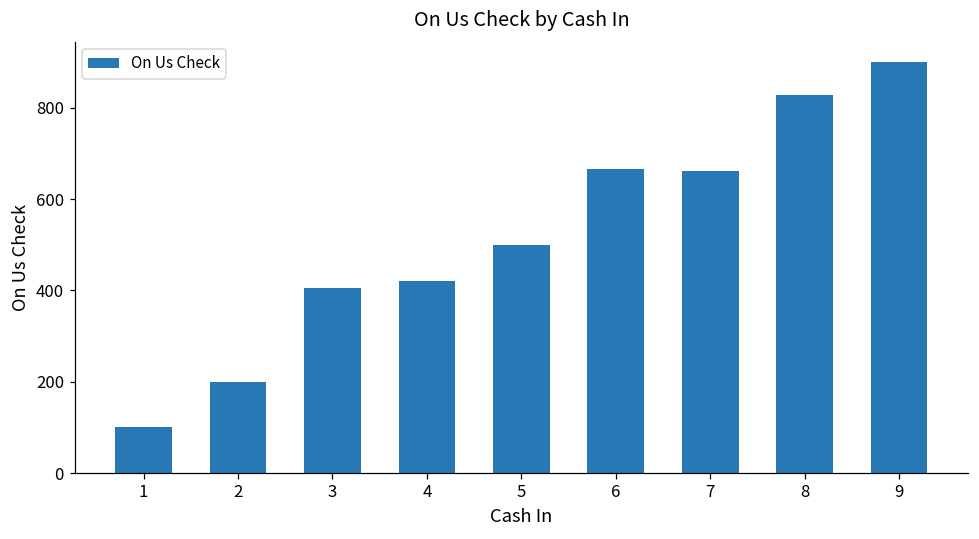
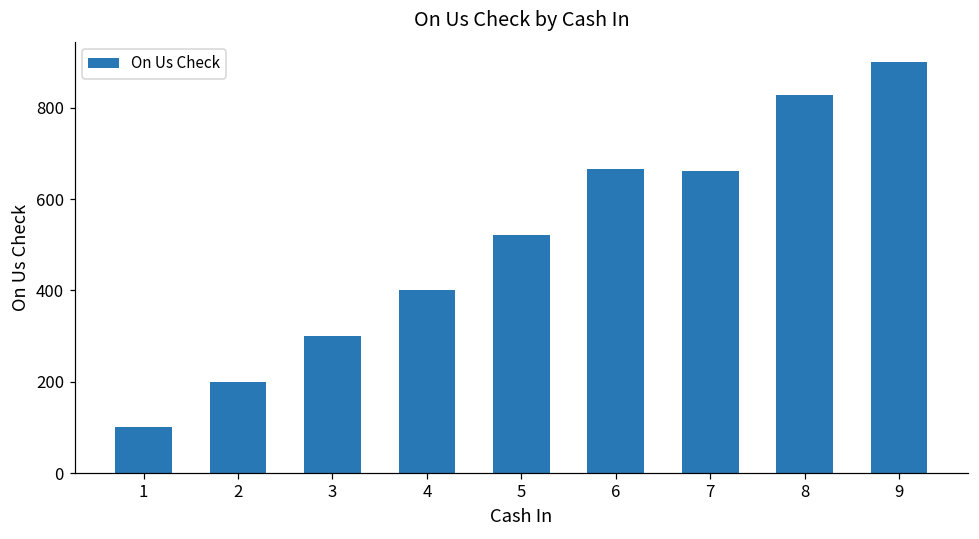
3: 410 -> 300
4: 420 -> 400
5: 500 -> 520
